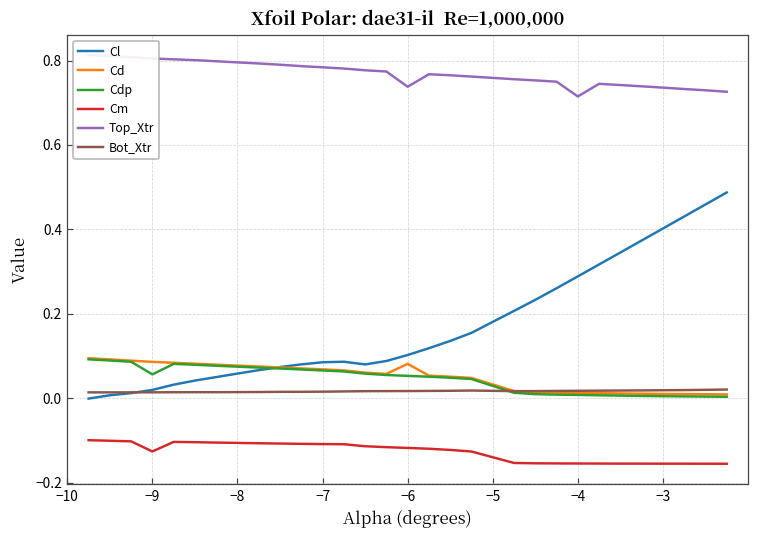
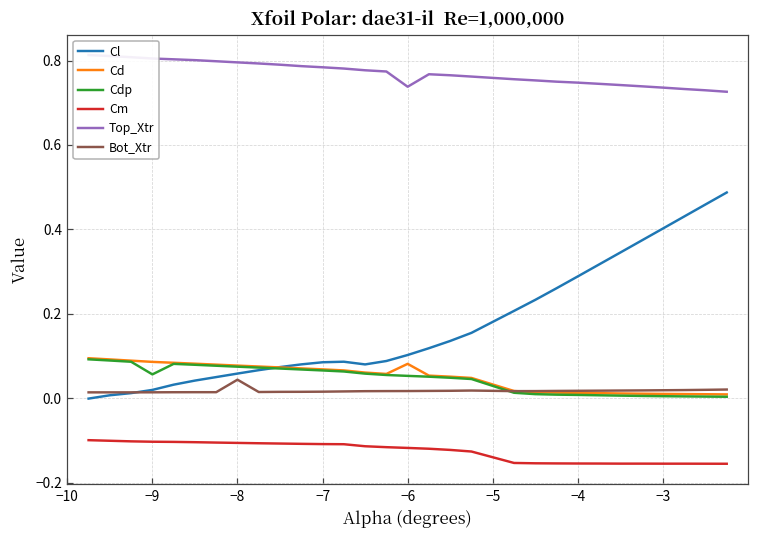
Cm, −9: -0.13 -> -0.10
Bot_Xtr, −8: 0.01 -> 0.04
Top_Xtr, −4: 0.72 -> 0.75
